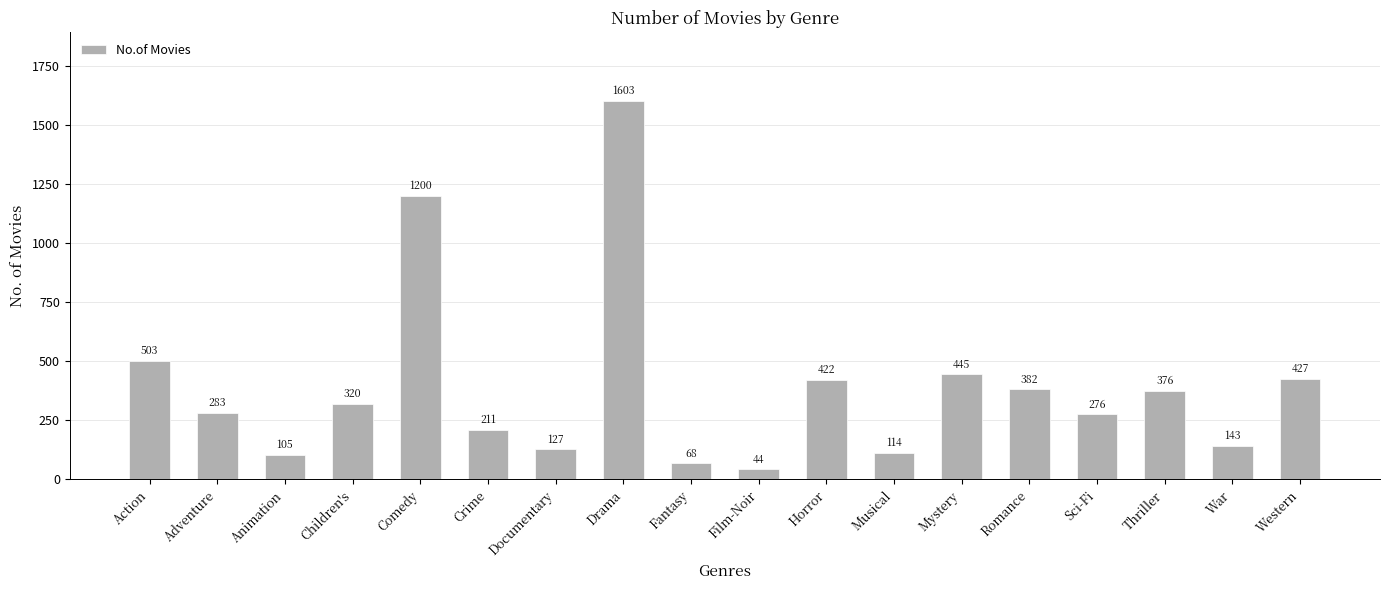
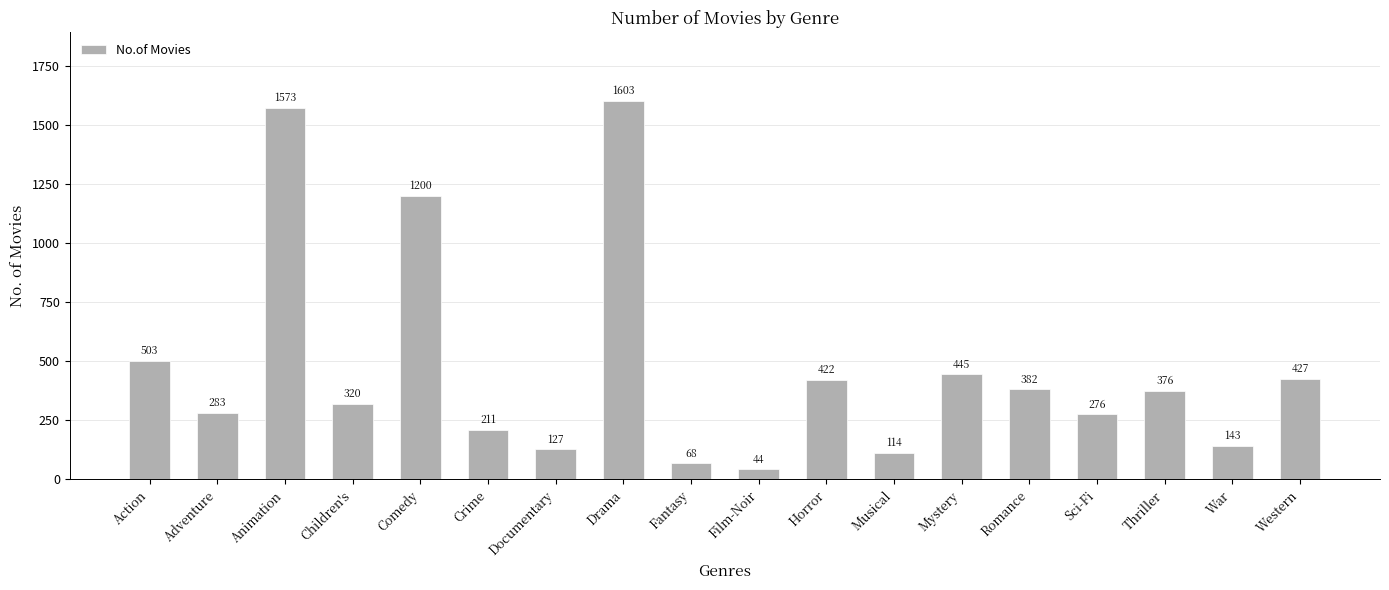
Animation: 105 -> 1573
